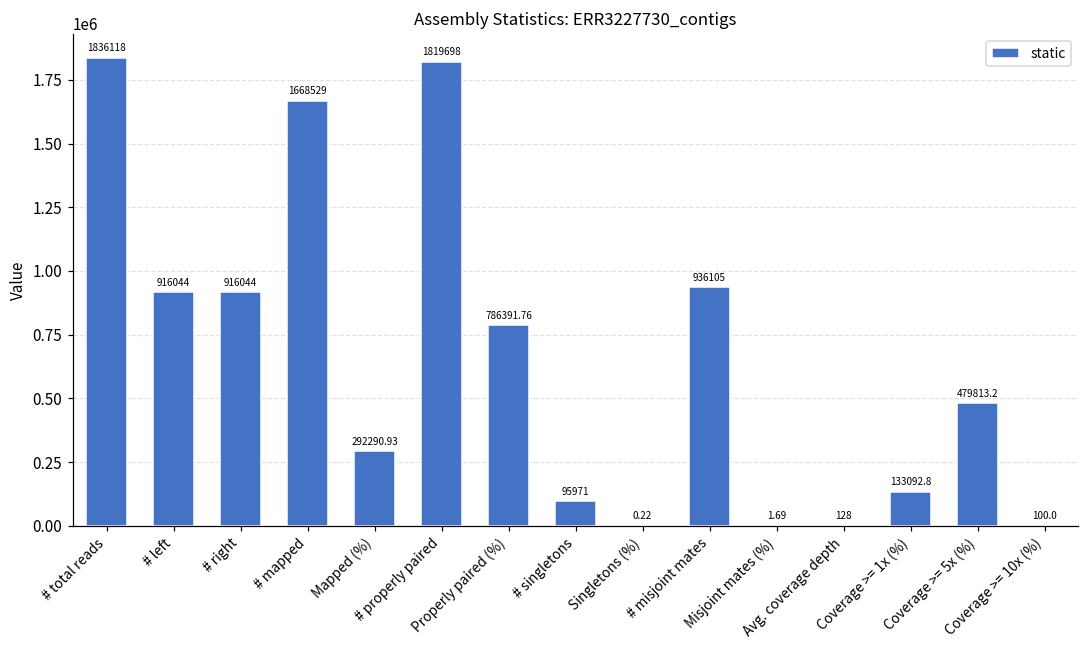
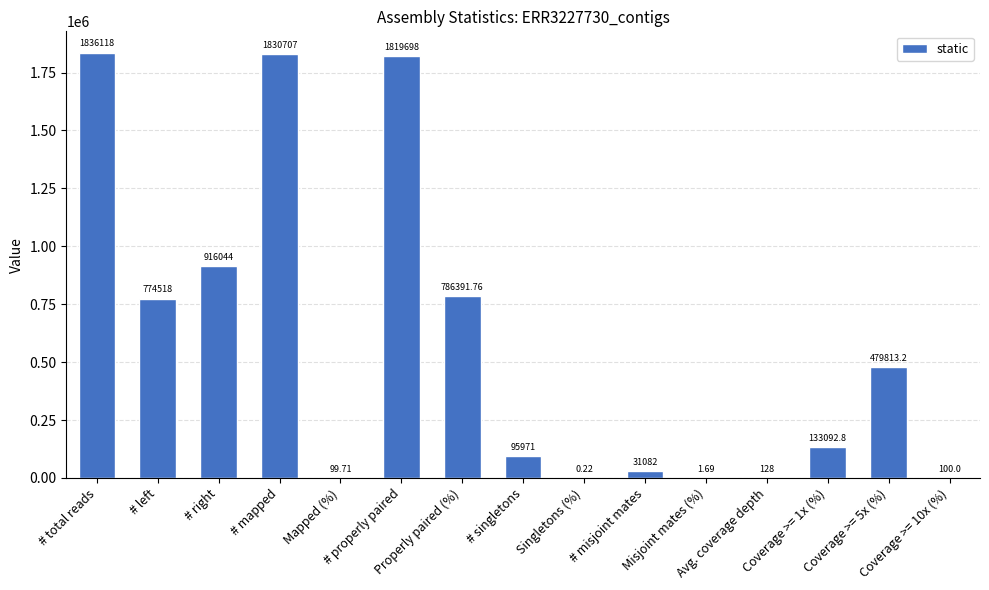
# left: 916044 -> 774518
# mapped: 1668529 -> 1830707
Mapped (%): 292290.93 -> 99.71
# misjoint mates: 936105 -> 31082
